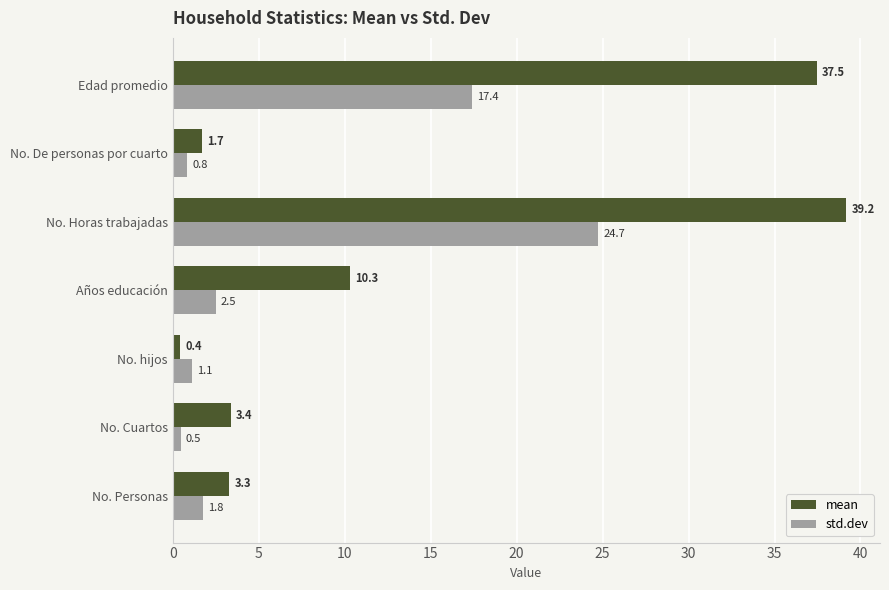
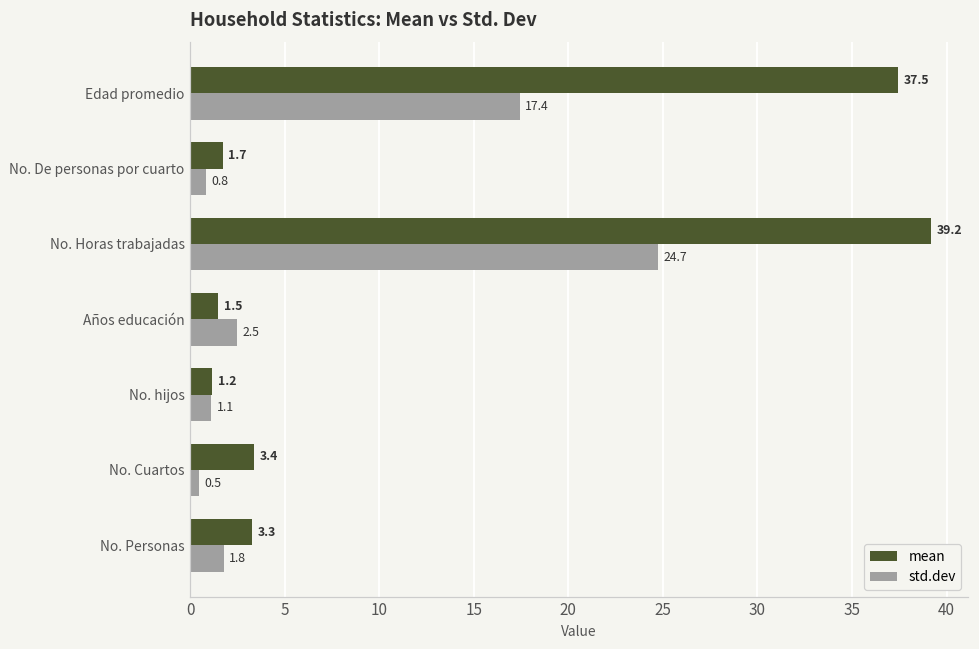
mean, Años educación: 10.3 -> 1.5
mean, No. hijos: 0.4 -> 1.2
